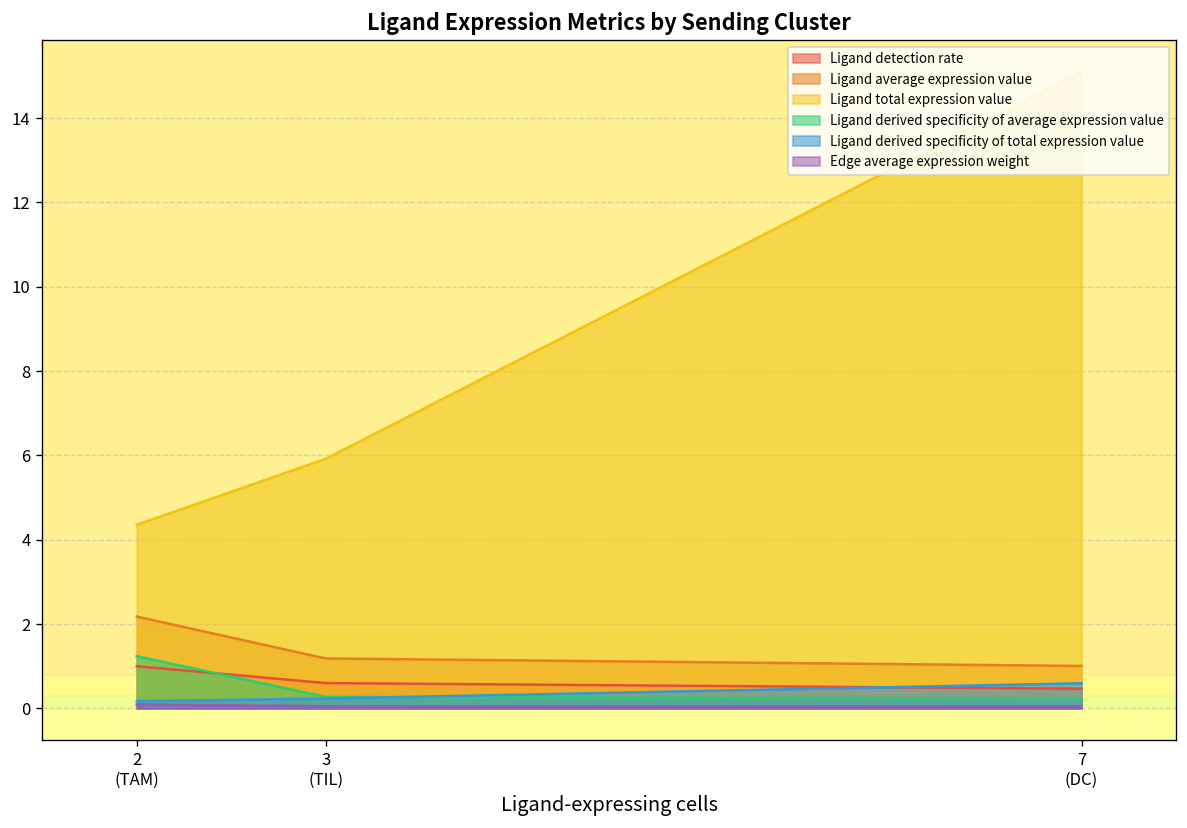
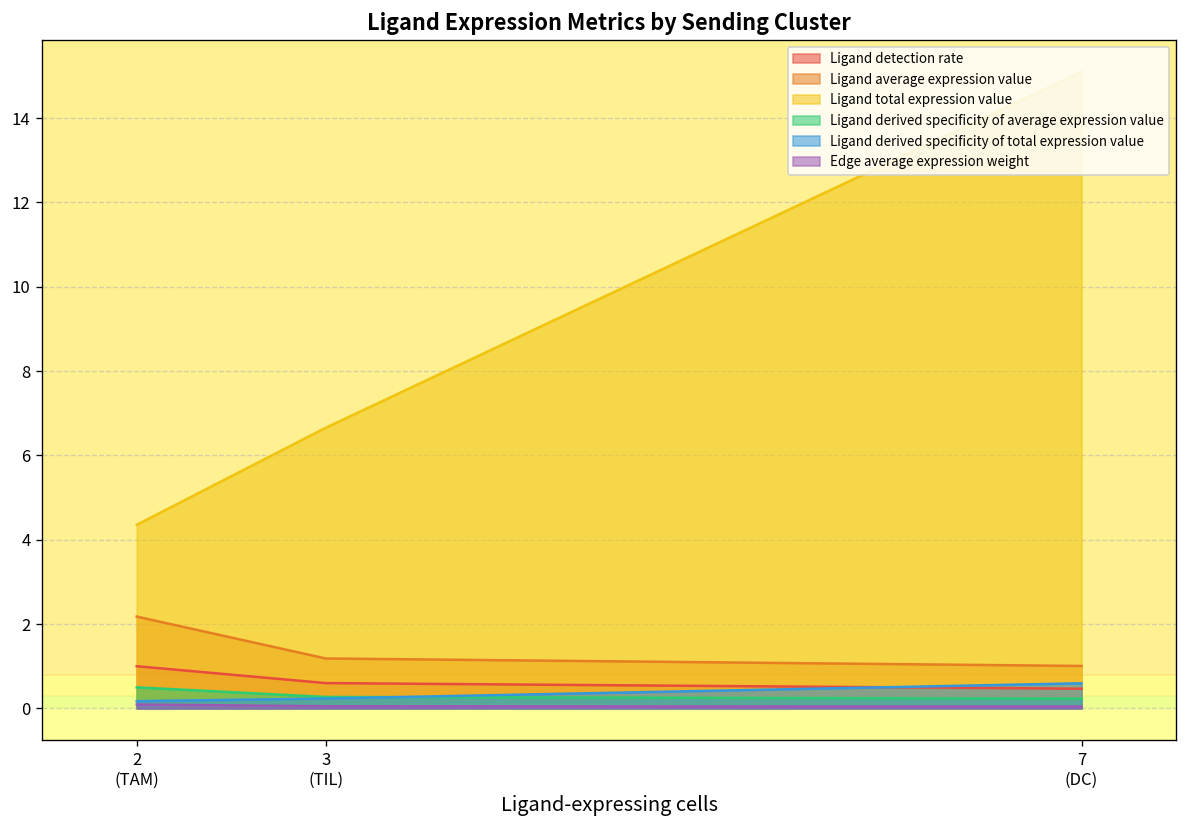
Ligand derived specificity of average expression value, 2 (TAM): 1.2 -> 0.5
Ligand total expression value, 3 (TIL): 5.9 -> 6.7
